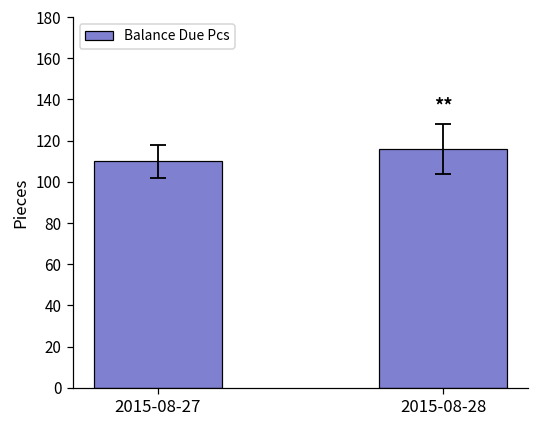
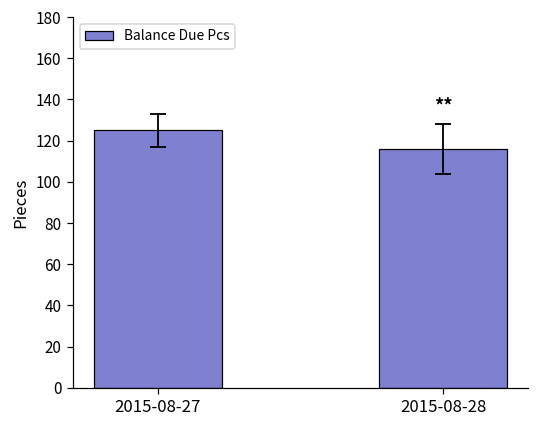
Balance Due Pcs, 2015-08-27: 110 -> 125
